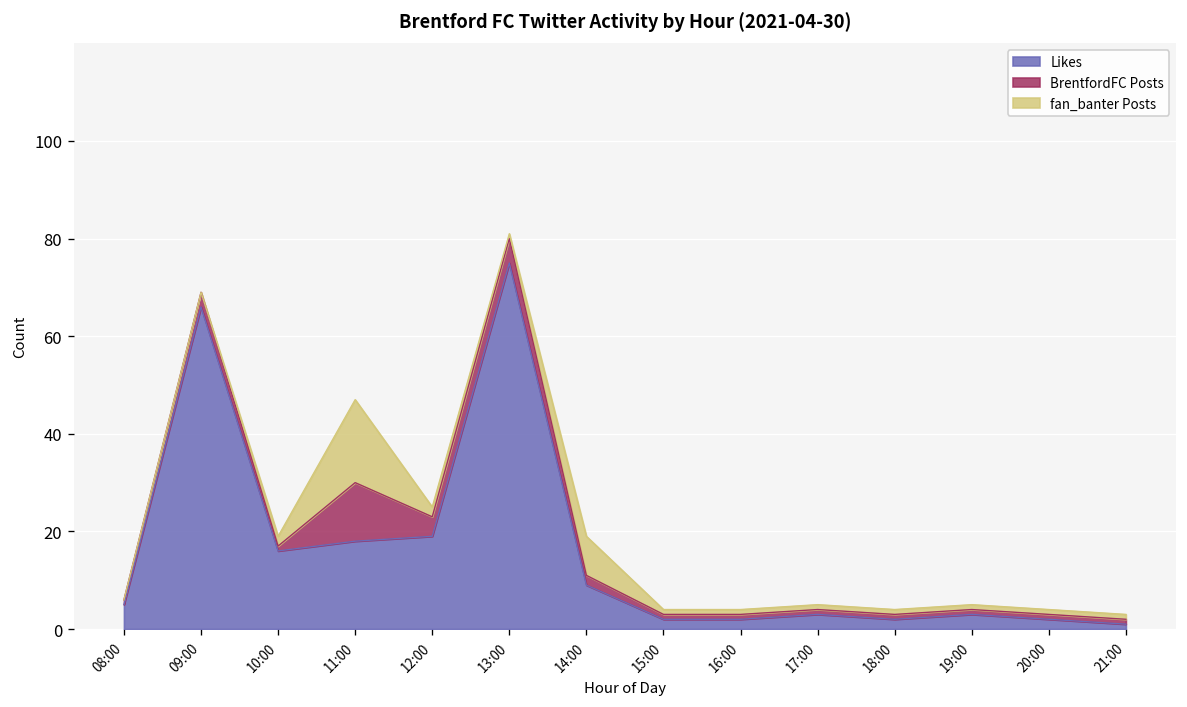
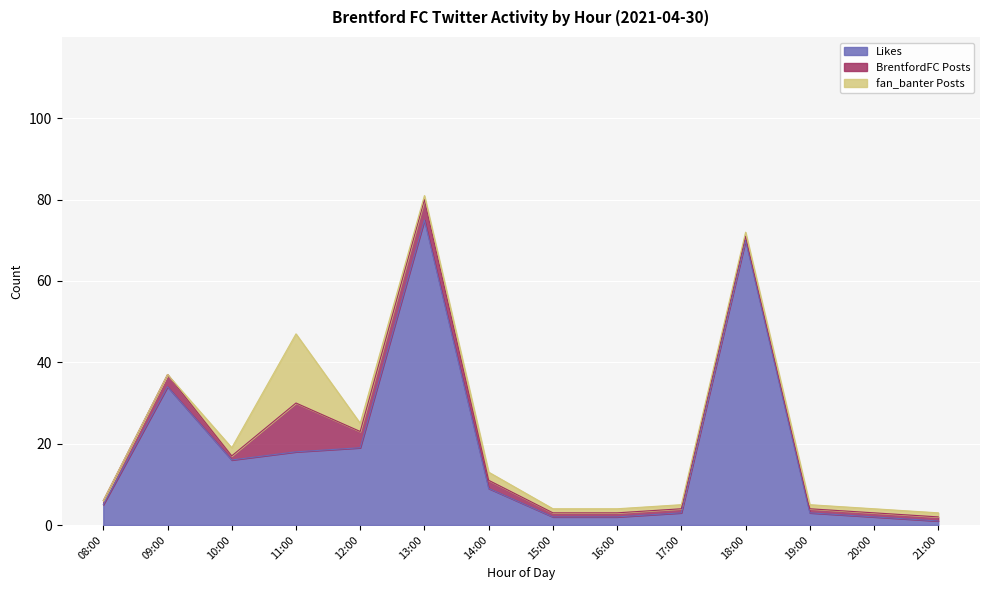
Likes, 09:00: 66 -> 34
fan_banter Posts, 14:00: 8 -> 2
Likes, 18:00: 2 -> 70
